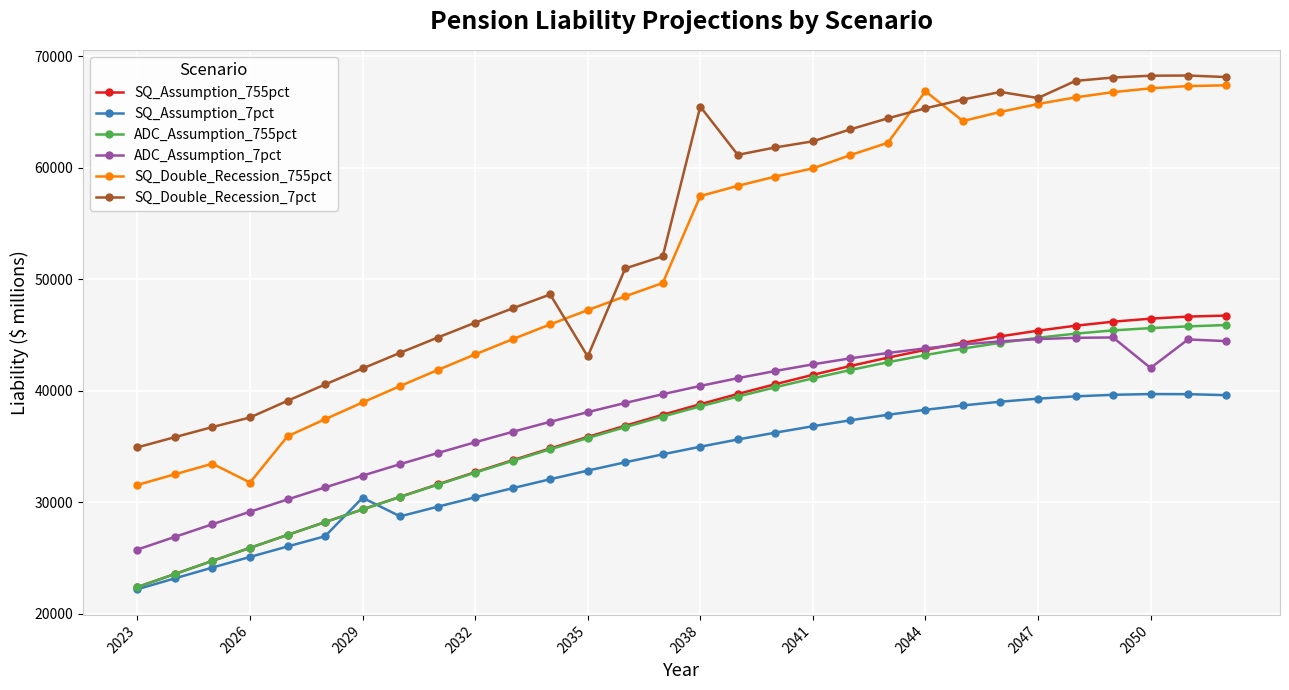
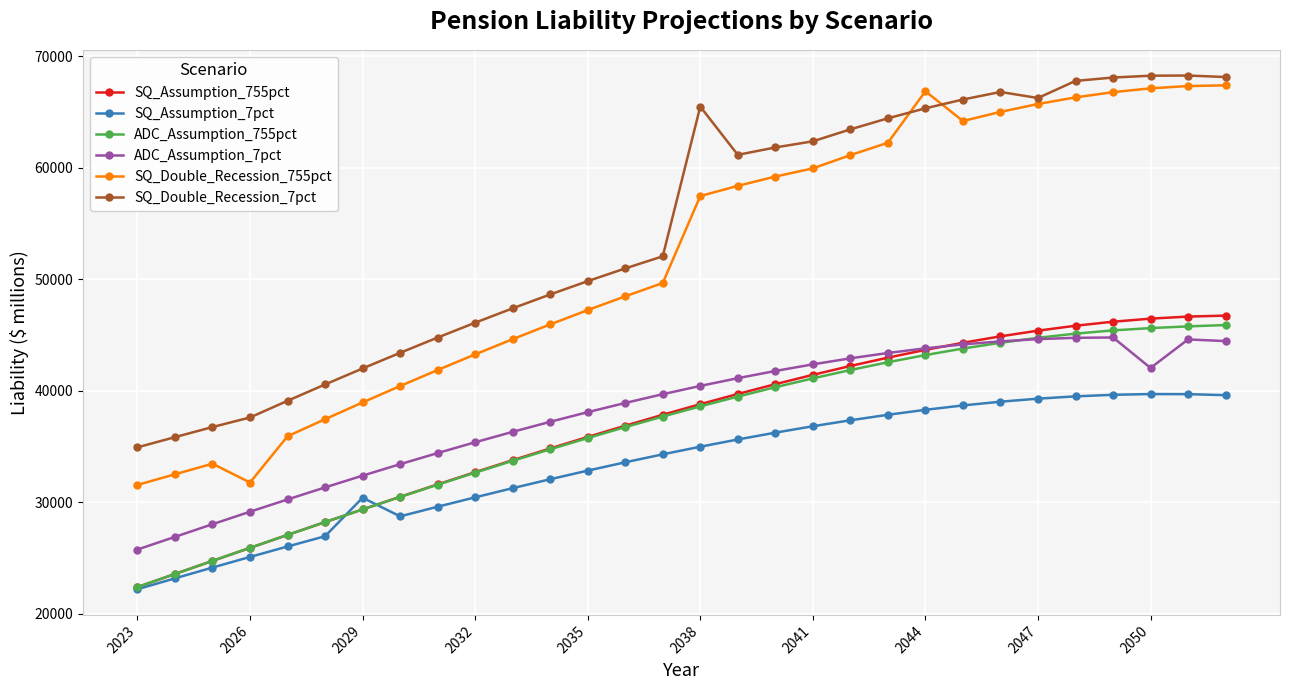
SQ_Double_Recession_7pct, 2035: 43100 -> 49800
